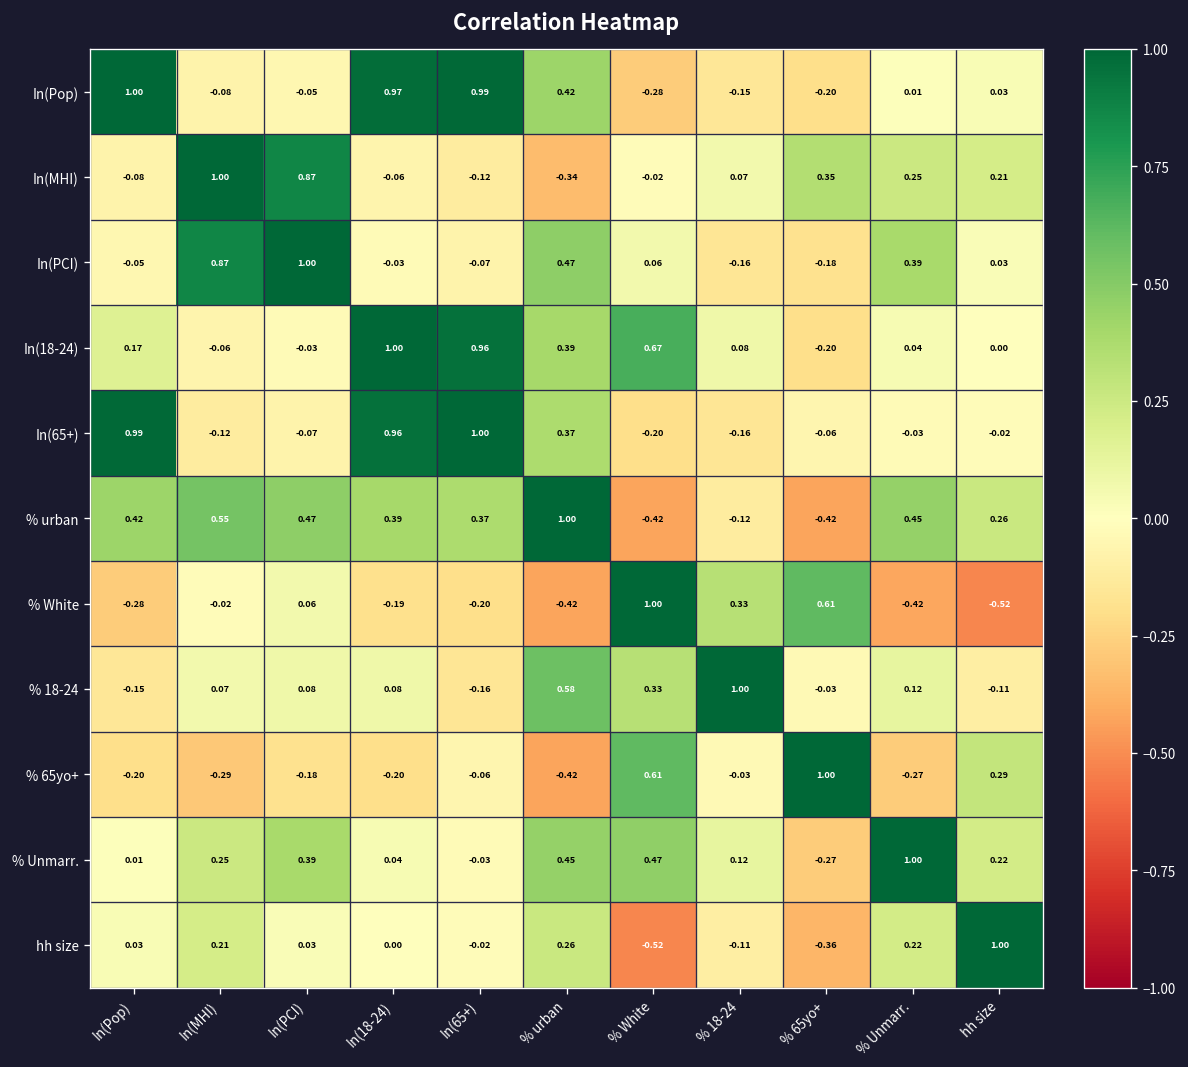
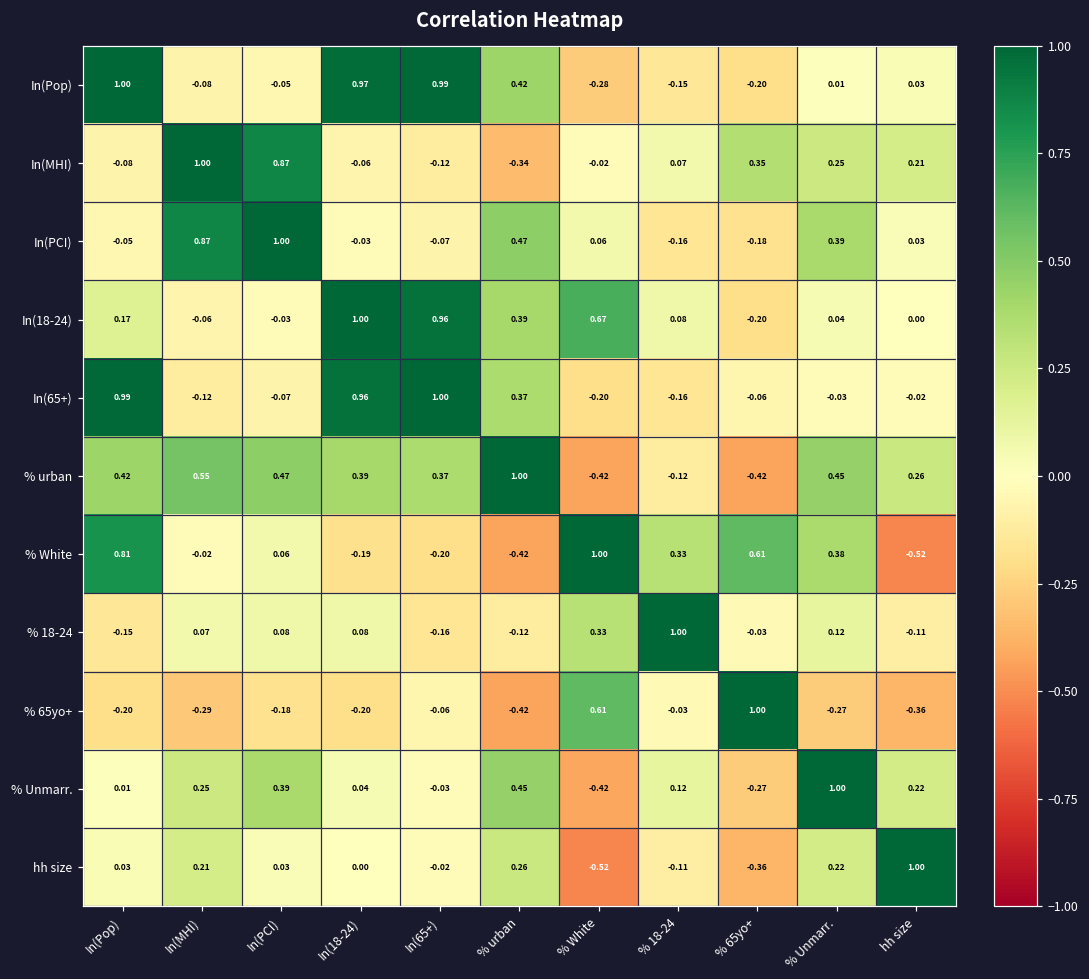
% White, In(Pop): -0.28 -> 0.81
% White, % Unmarr.: -0.42 -> 0.38
% 18-24, % urban: 0.58 -> -0.12
% 65yo+, hh size: 0.29 -> -0.36
% Unmarr., % White: 0.47 -> -0.42
